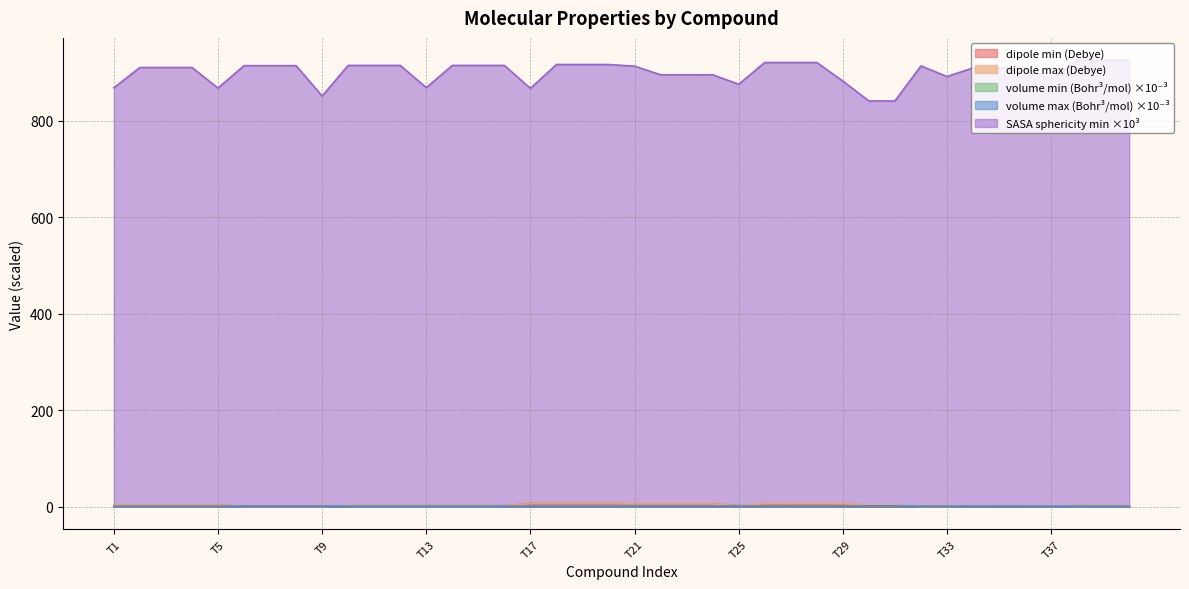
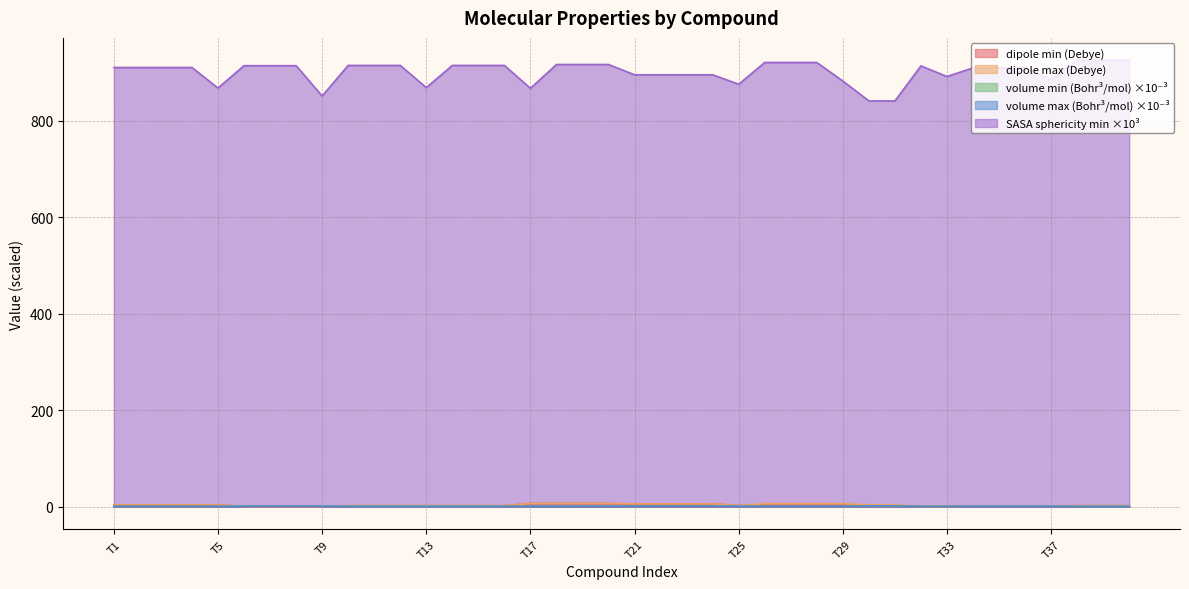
SASA sphericity min ×10³, T1: 870 -> 910
SASA sphericity min ×10³, T21: 910 -> 900
